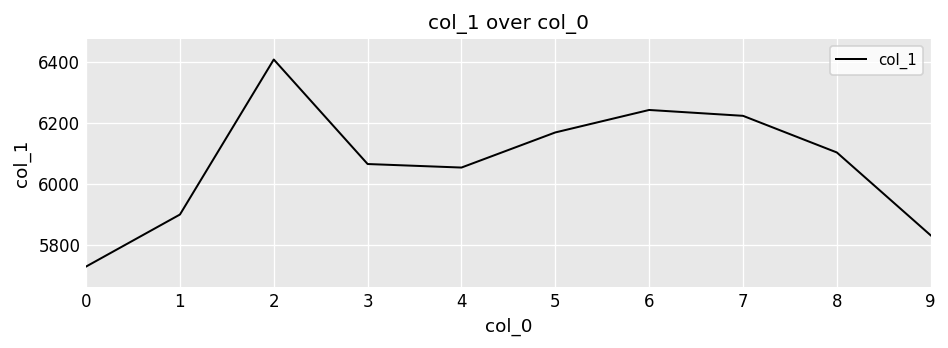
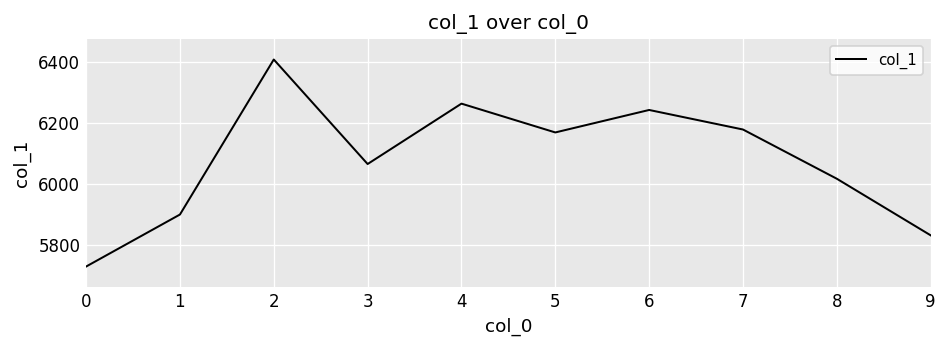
4: 6050 -> 6260
7: 6220 -> 6180
8: 6100 -> 6020
